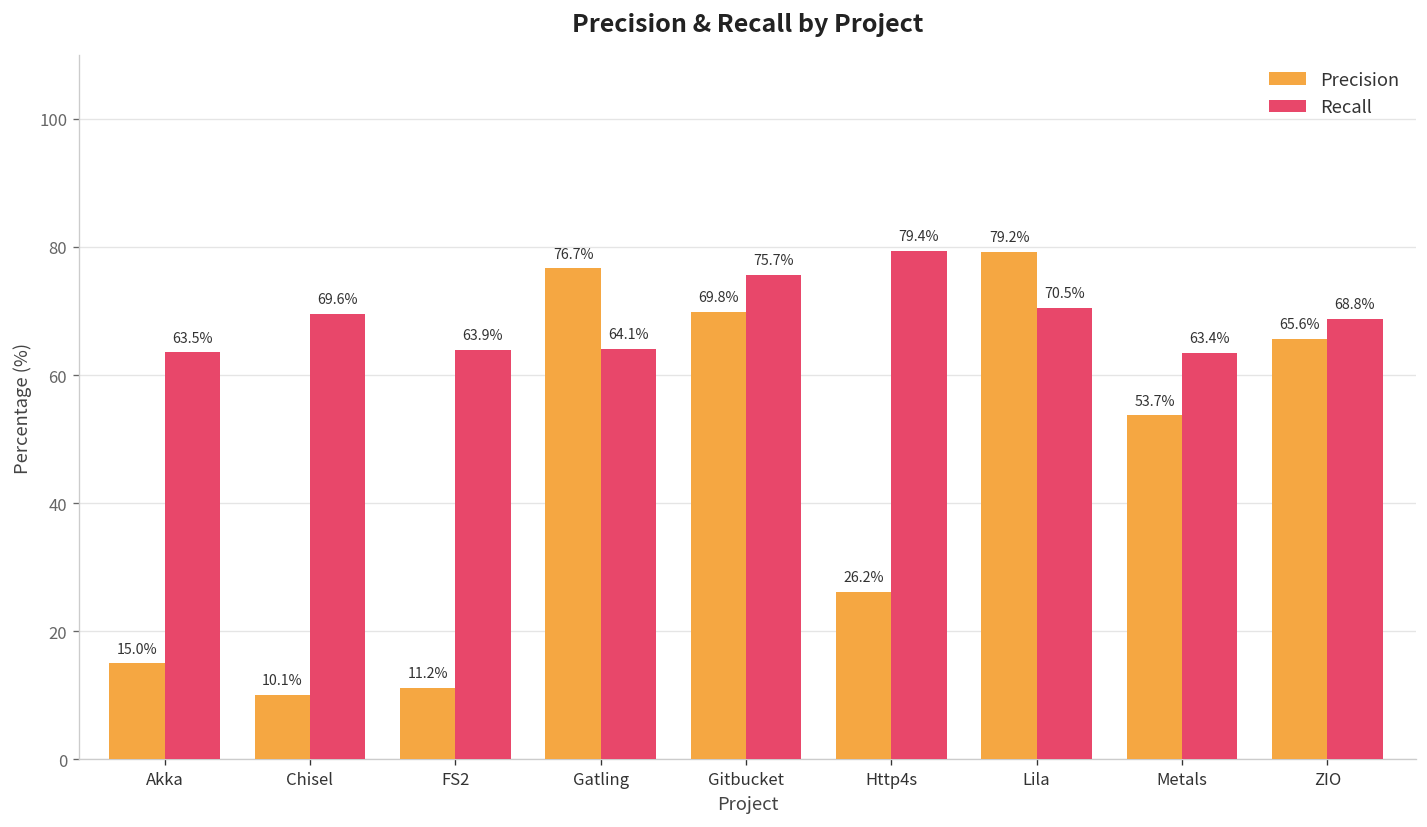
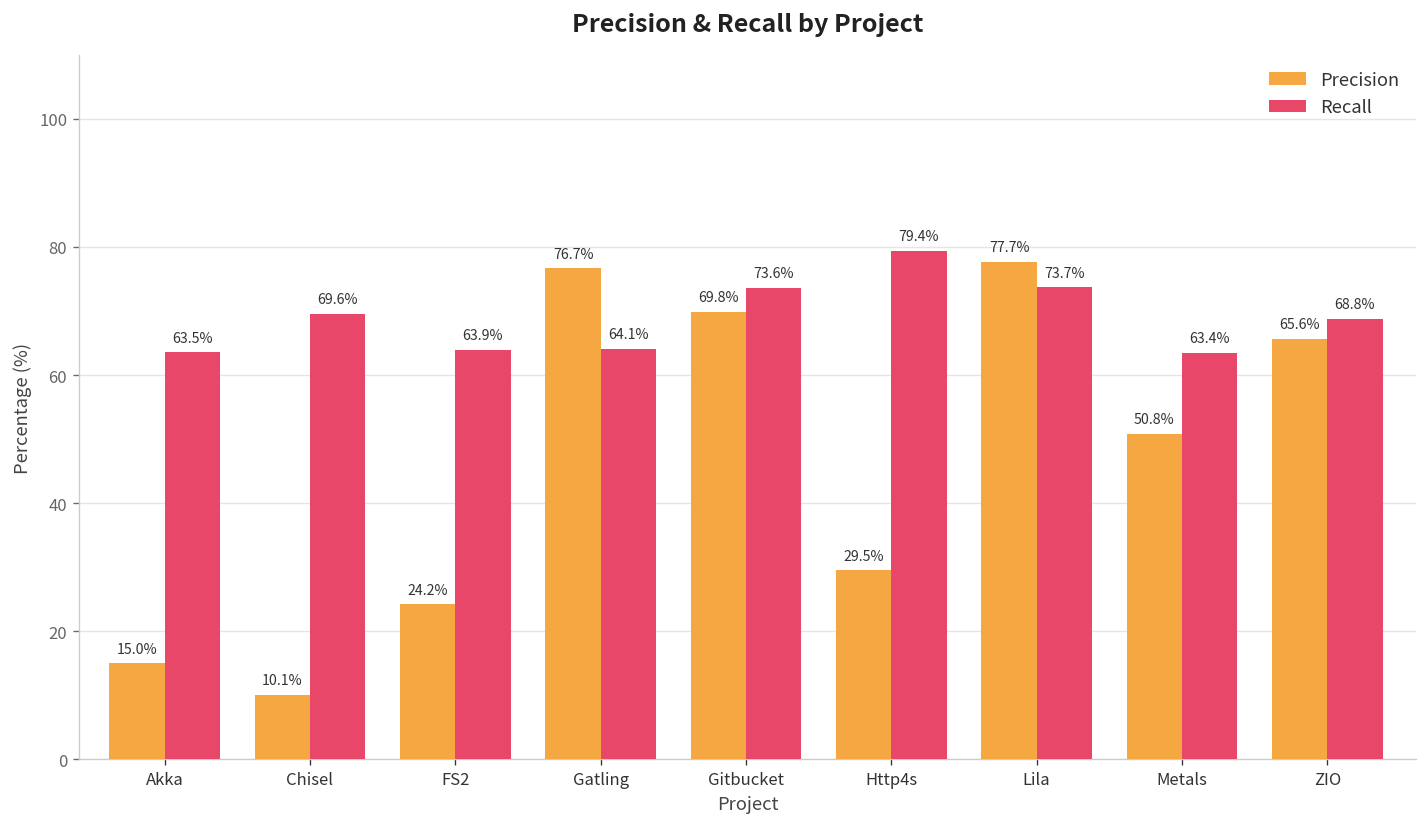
Precision, FS2: 11.2% -> 24.2%
Recall, Gitbucket: 75.7% -> 73.6%
Precision, Http4s: 26.2% -> 29.5%
Precision, Lila: 79.2% -> 77.7%
Recall, Lila: 70.5% -> 73.7%
Precision, Metals: 53.7% -> 50.8%
